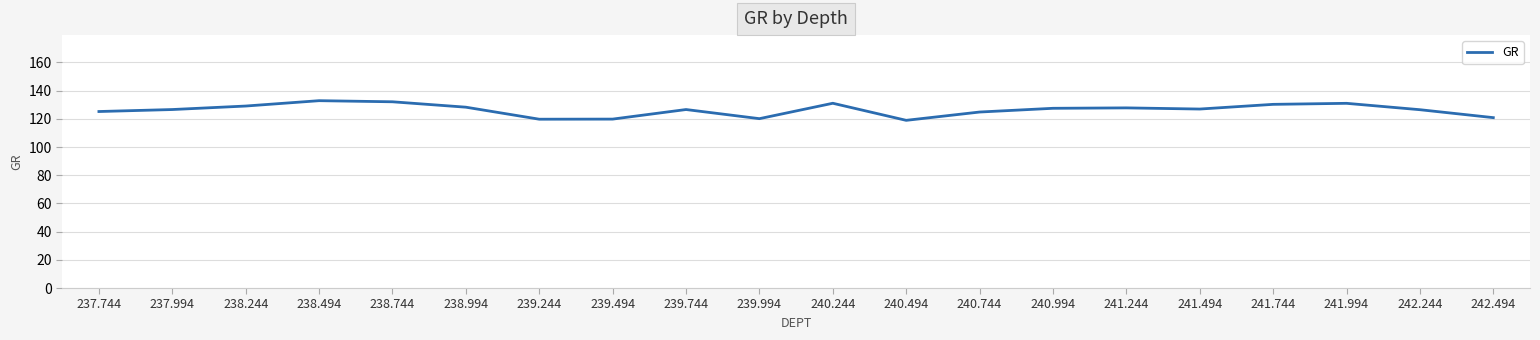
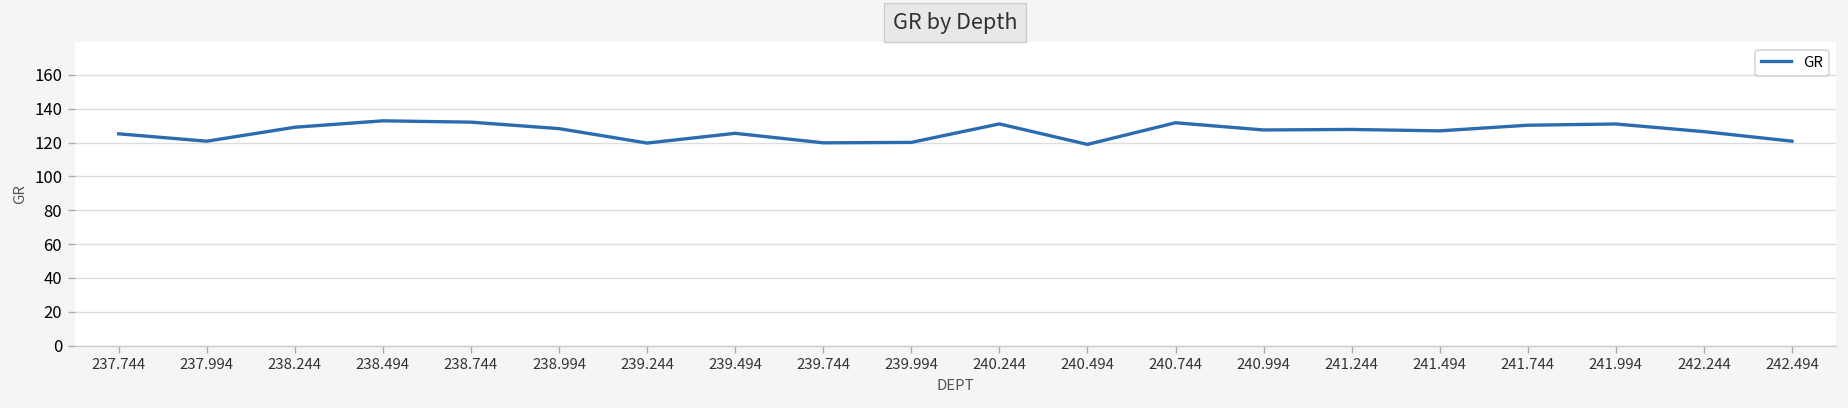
237.994: 127 -> 121
239.494: 120 -> 125
239.744: 127 -> 120
240.744: 125 -> 132
